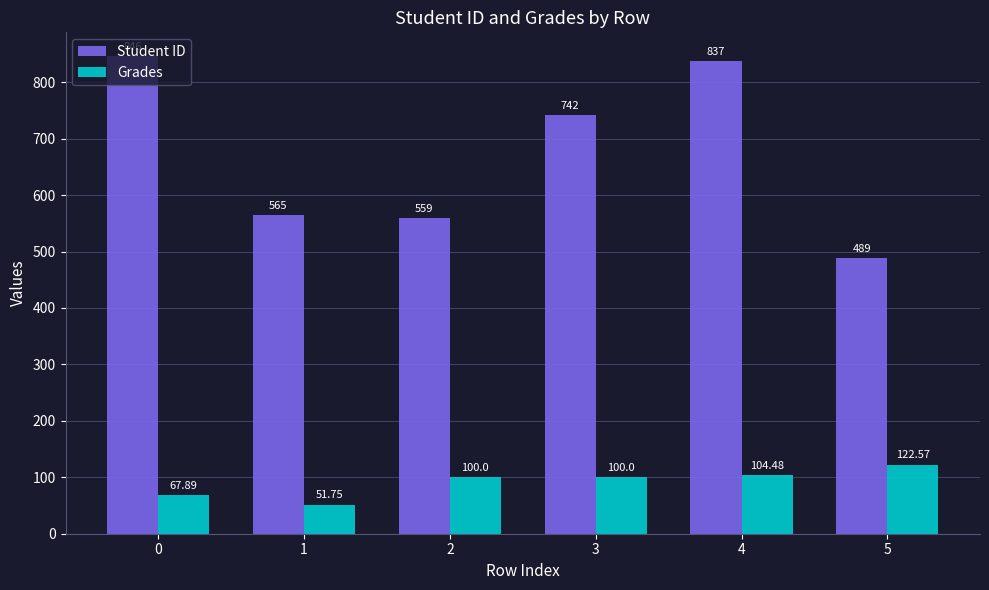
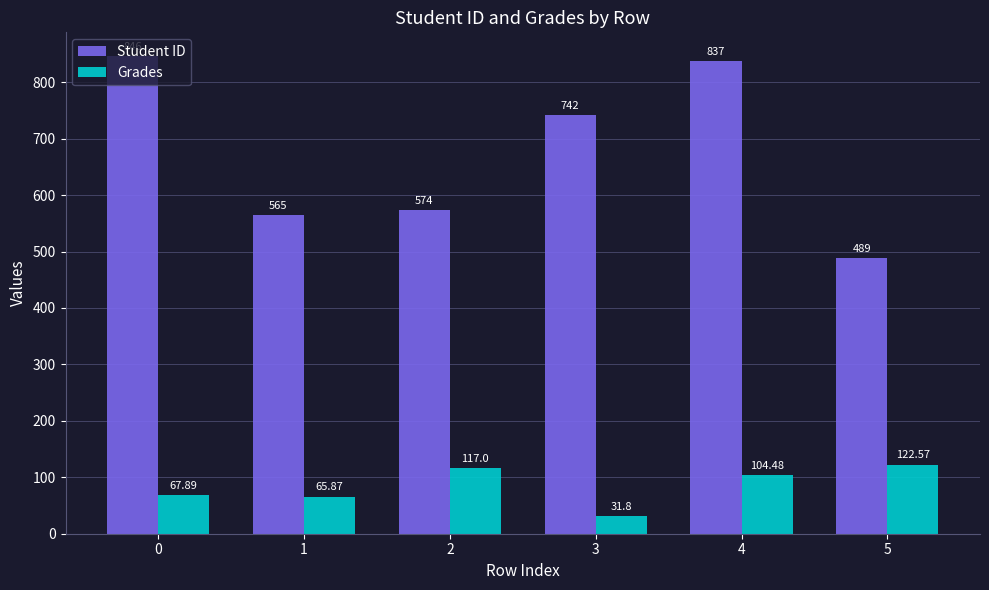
Grades, 1: 51.75 -> 65.87
Student ID, 2: 559 -> 574
Grades, 2: 100.0 -> 117.0
Grades, 3: 100.0 -> 31.8
